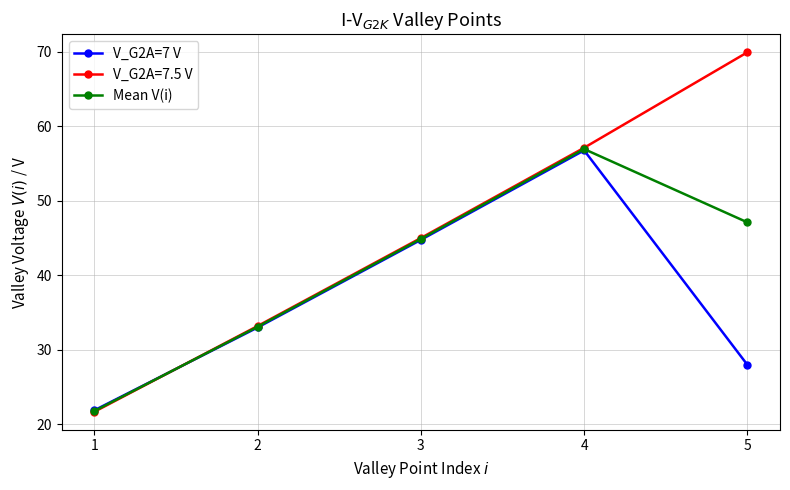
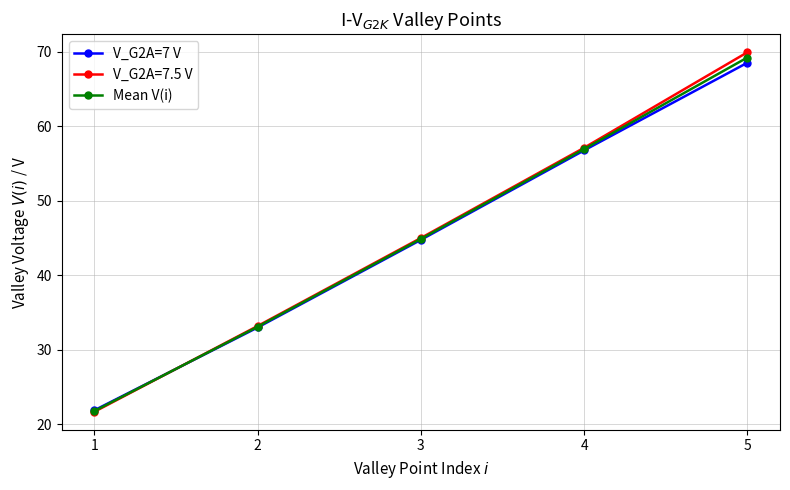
V_G2A=7 V, 5: 28 -> 69
Mean V(i), 5: 47 -> 69
